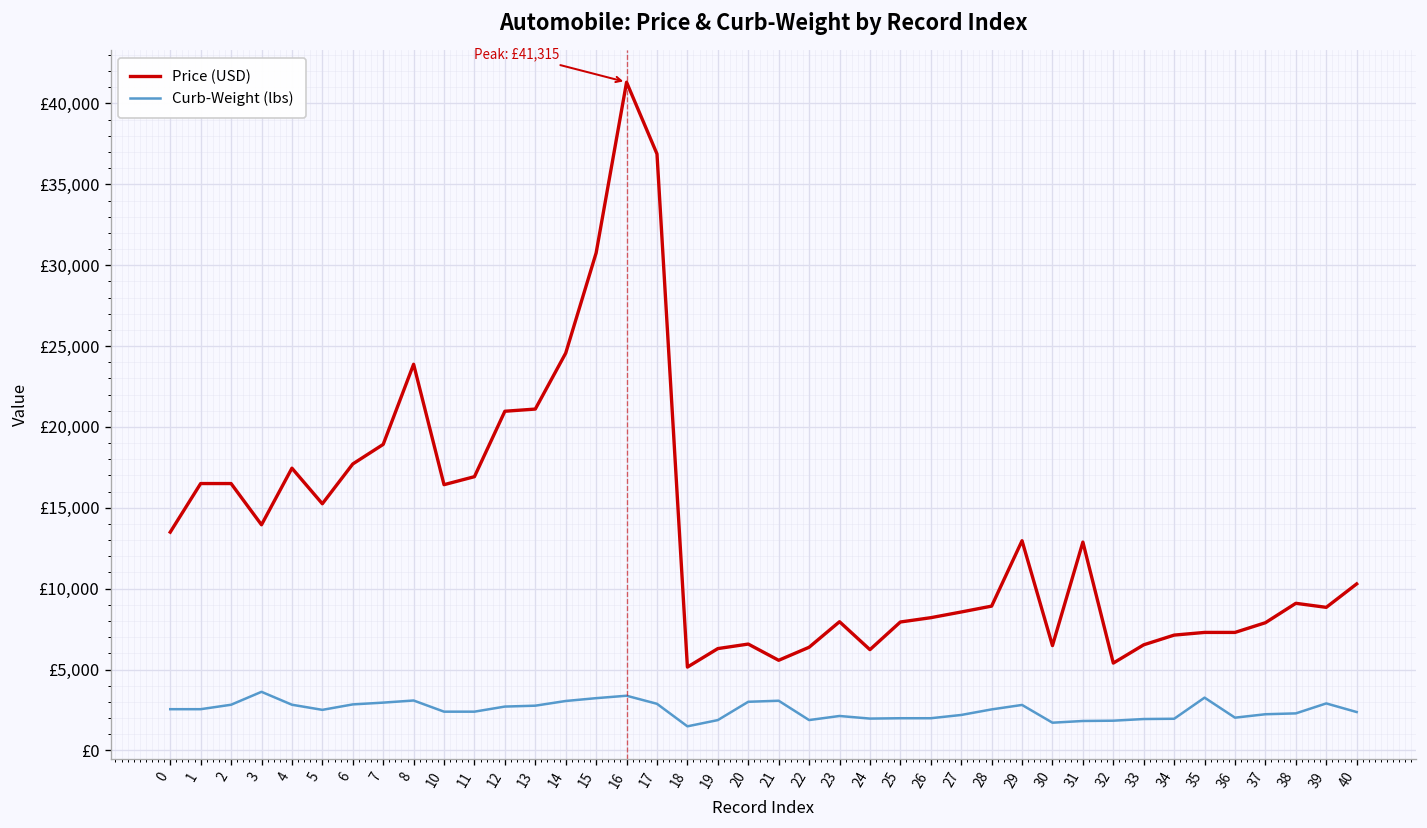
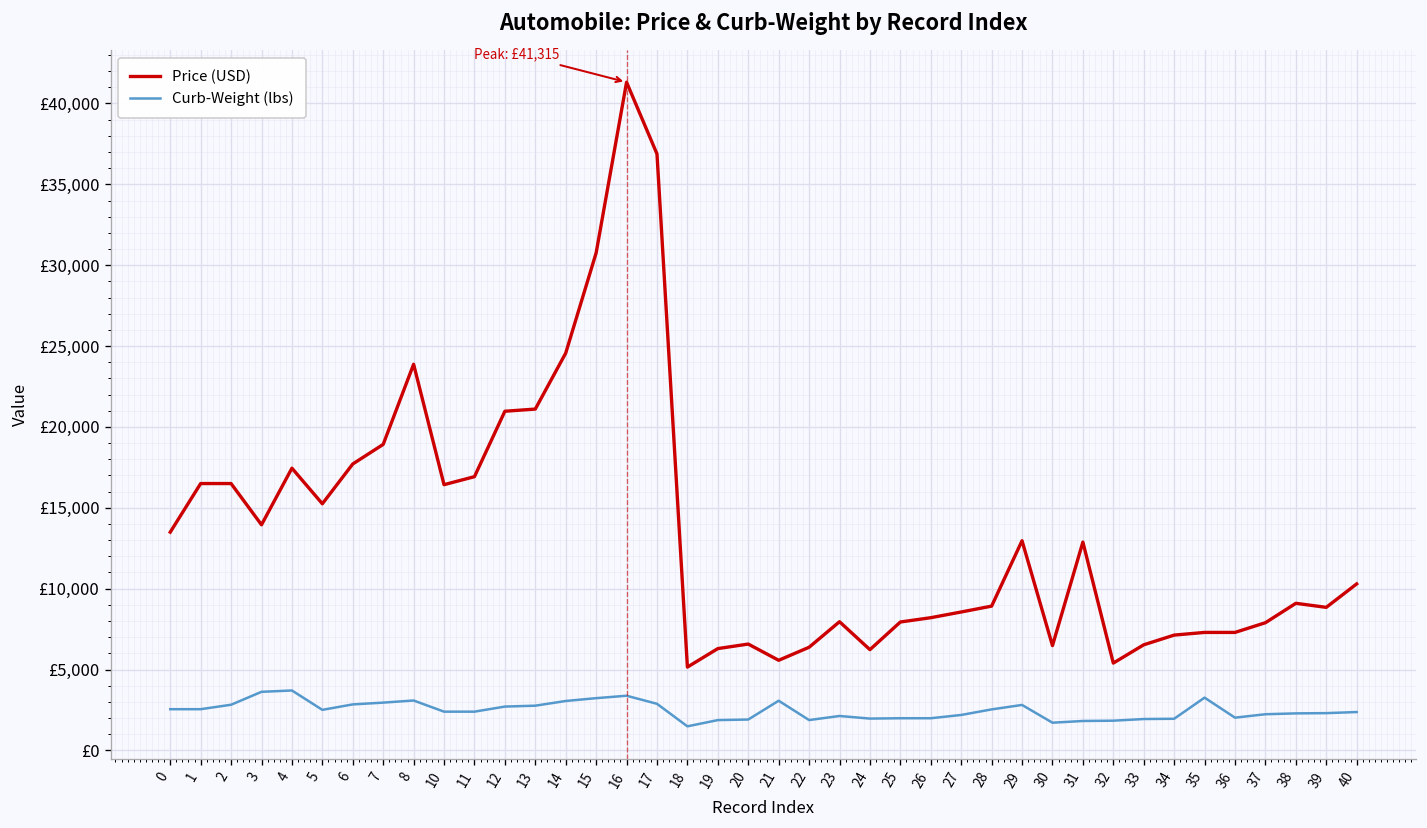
Curb-Weight (lbs), 4: £2,800 -> £3,700
Curb-Weight (lbs), 20: £3,000 -> £1,900
Curb-Weight (lbs), 39: £2,900 -> £2,300
